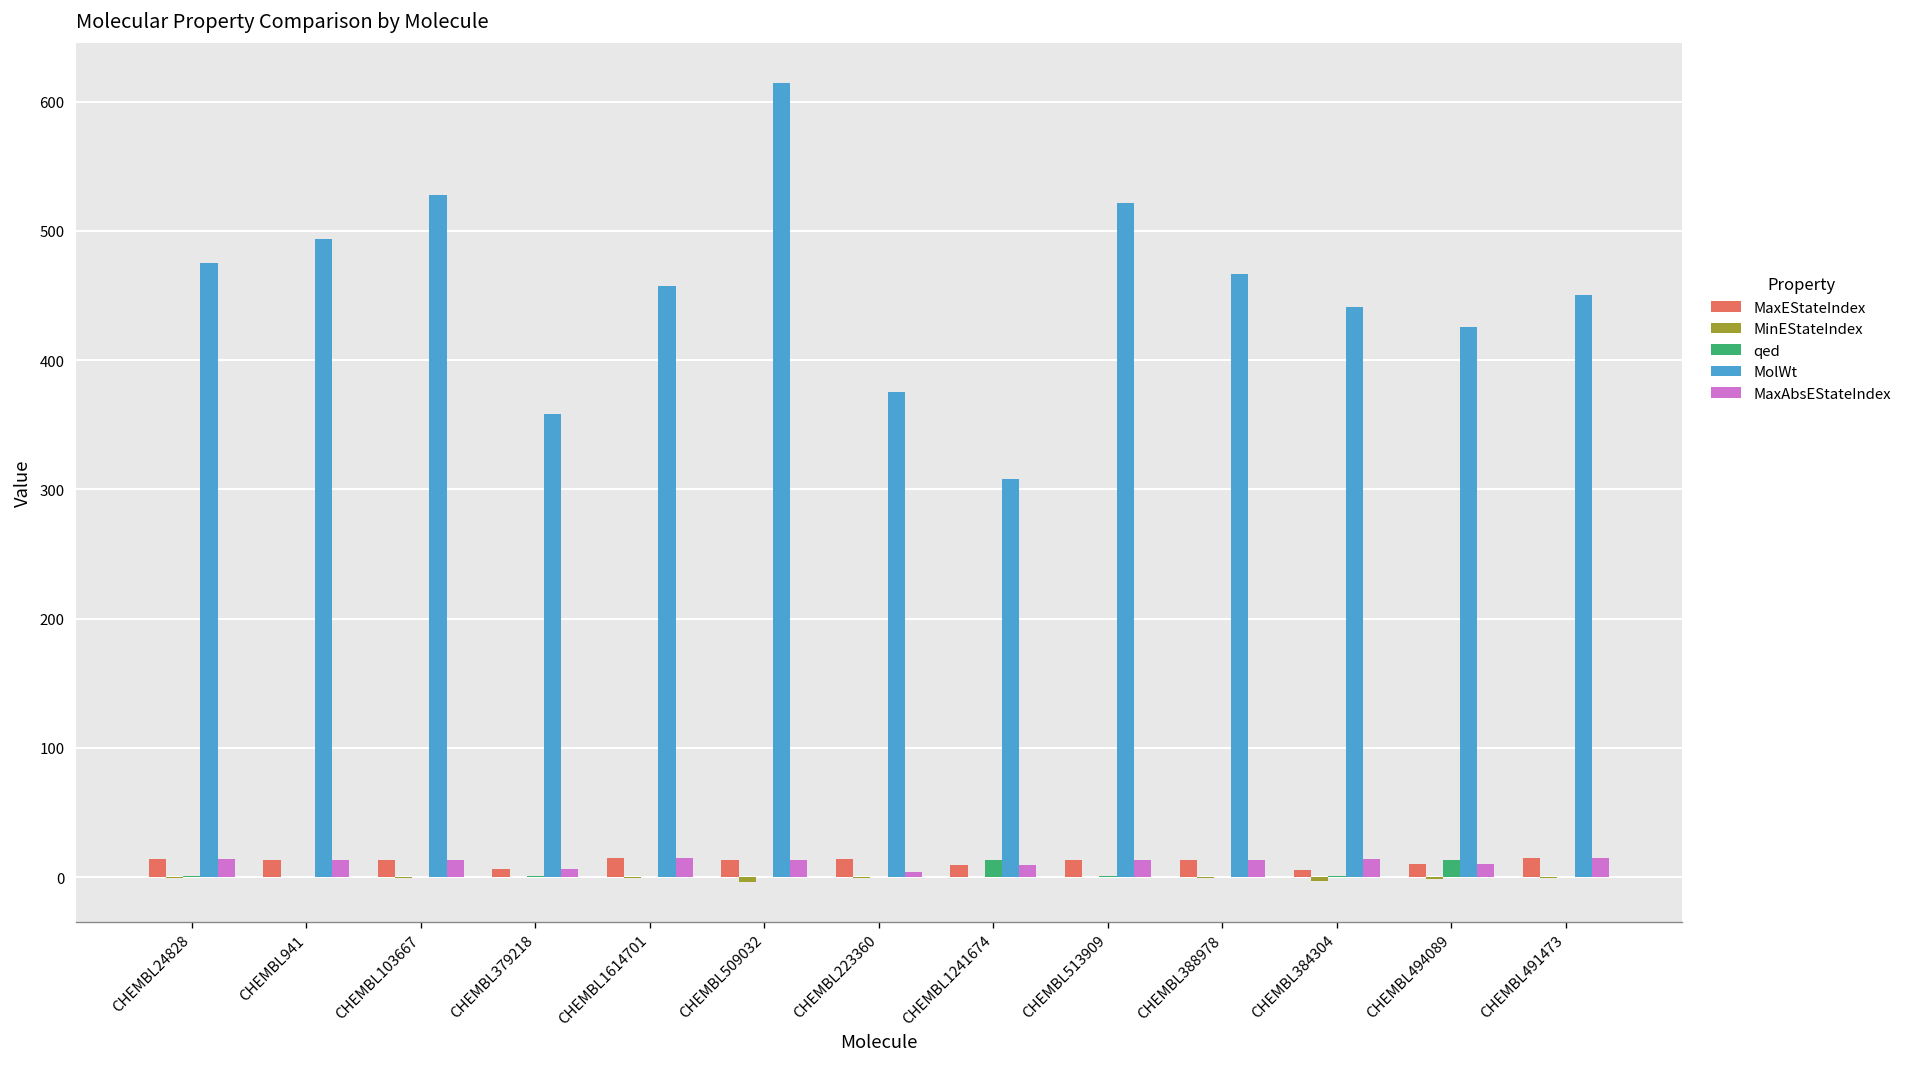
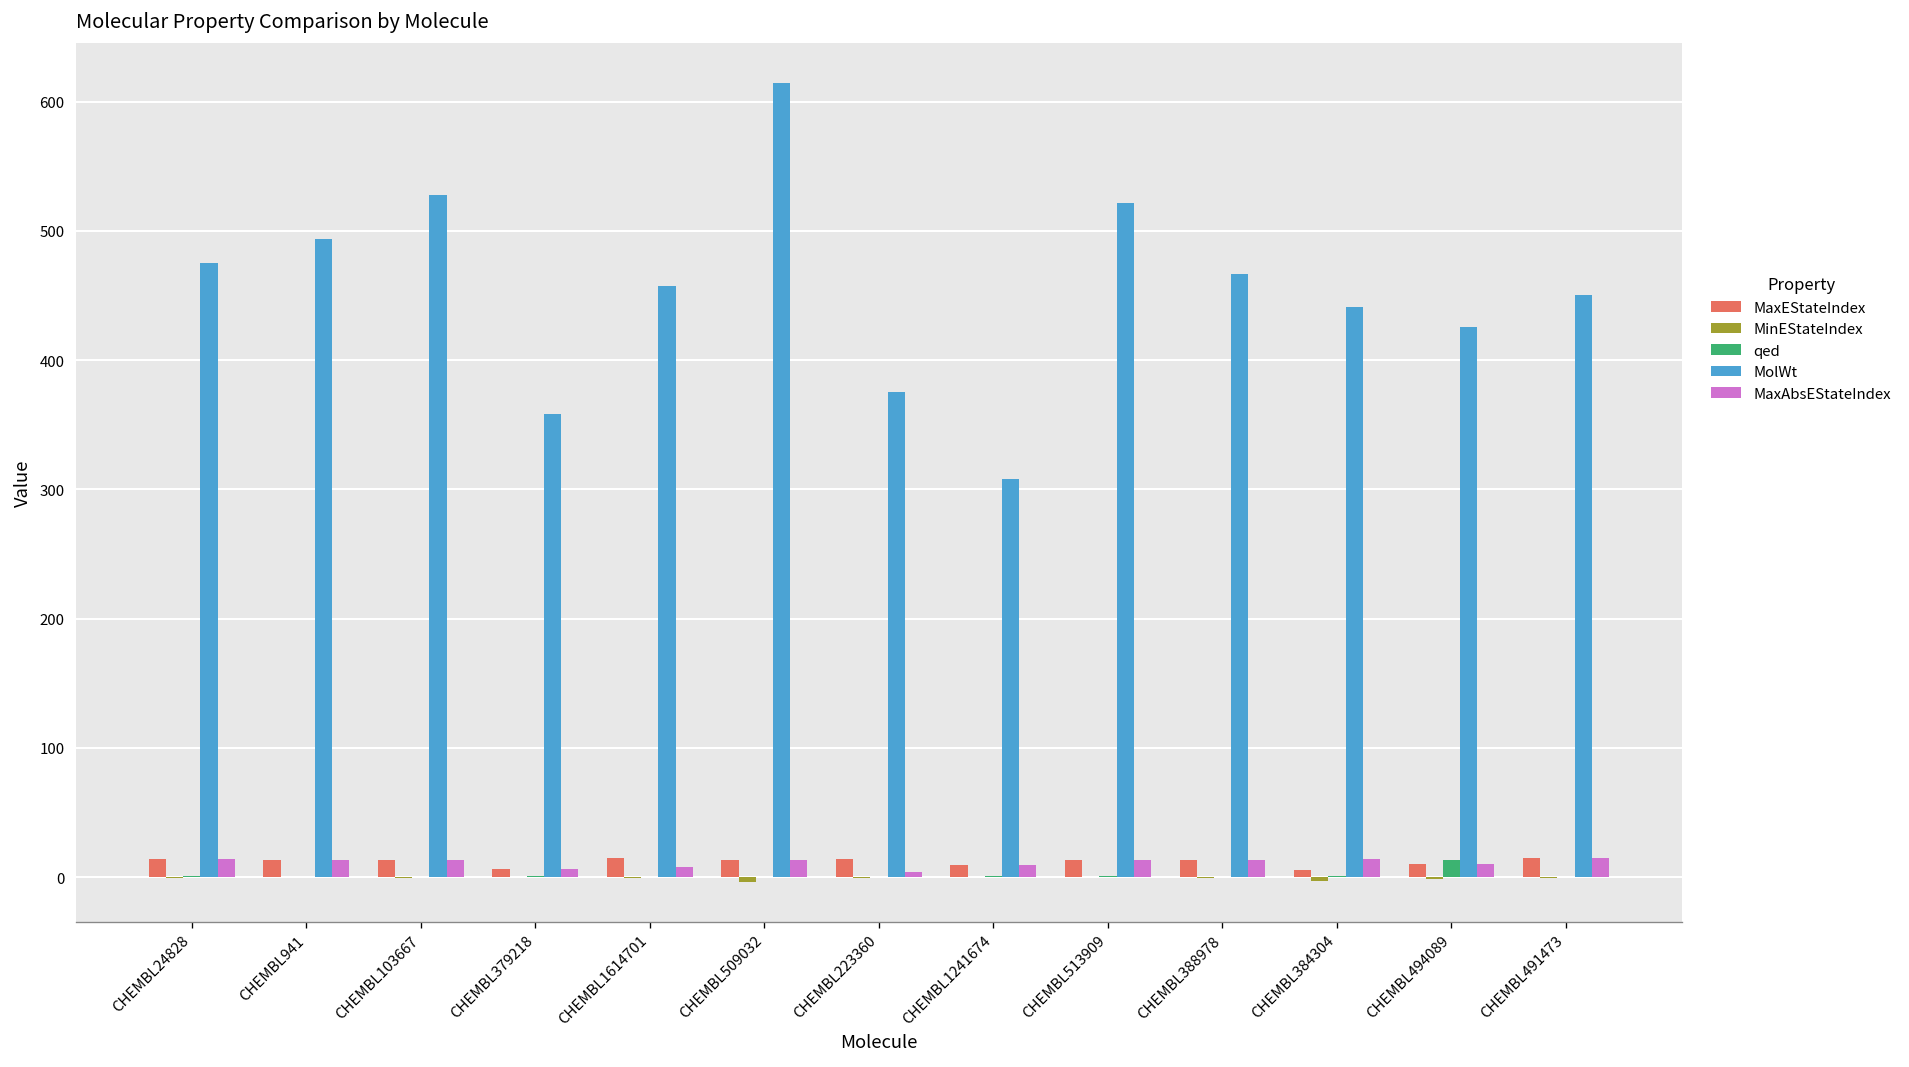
MaxAbsEStateIndex, CHEMBL1614701: 15 -> 8
qed, CHEMBL1241674: 13 -> 1
